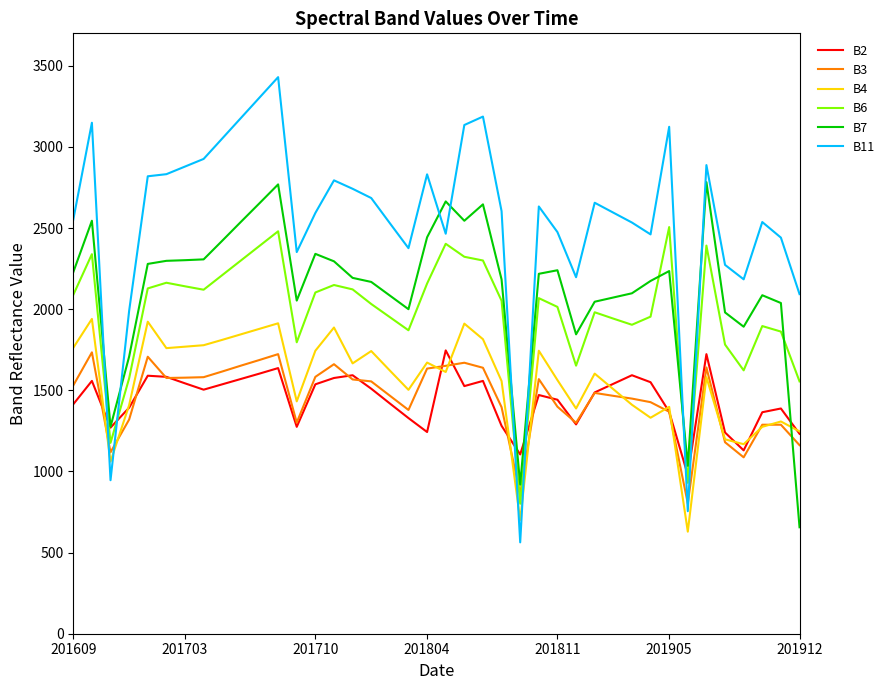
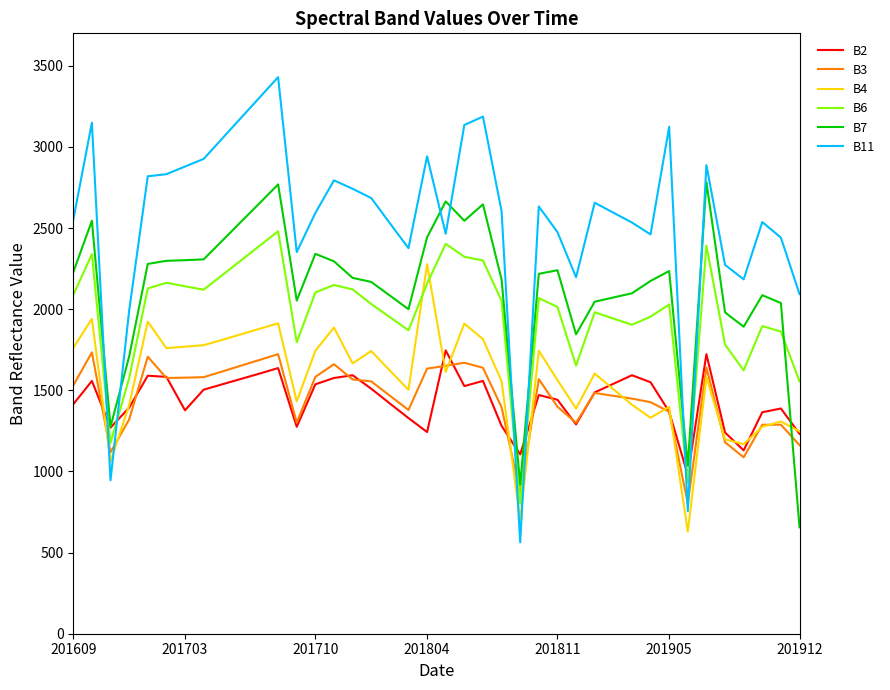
B2, 201703: 1540 -> 1380
B4, 201804: 1670 -> 2280
B11, 201804: 2830 -> 2940
B6, 201905: 2510 -> 2030
